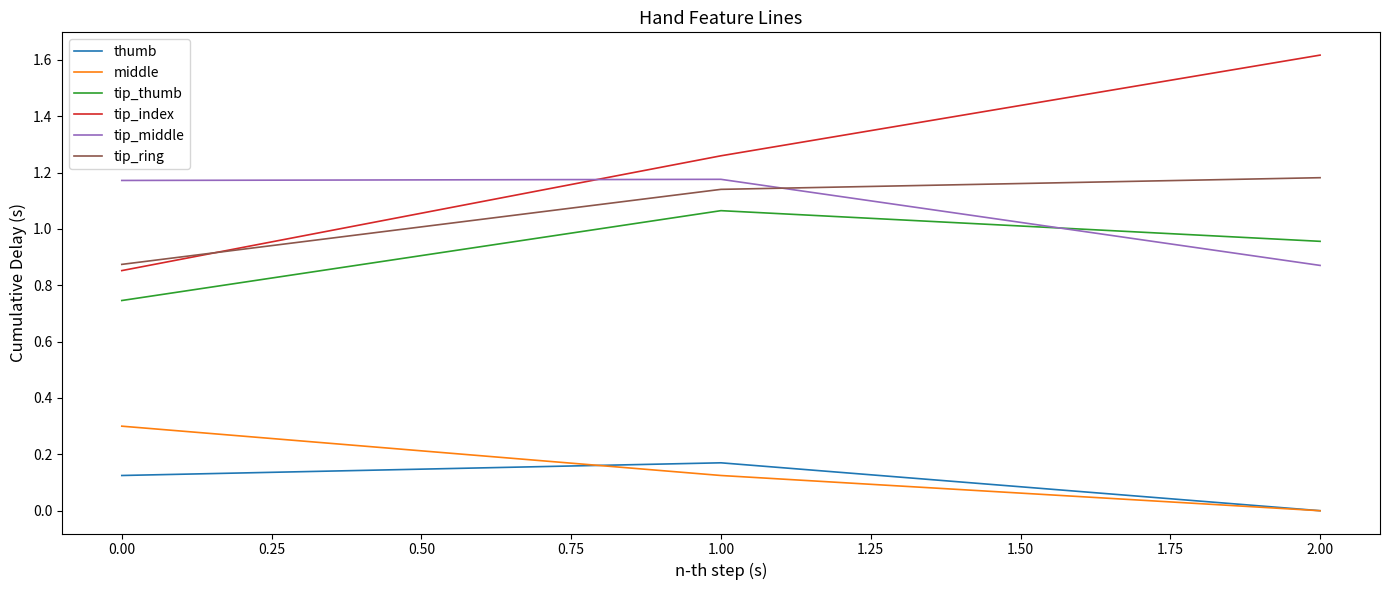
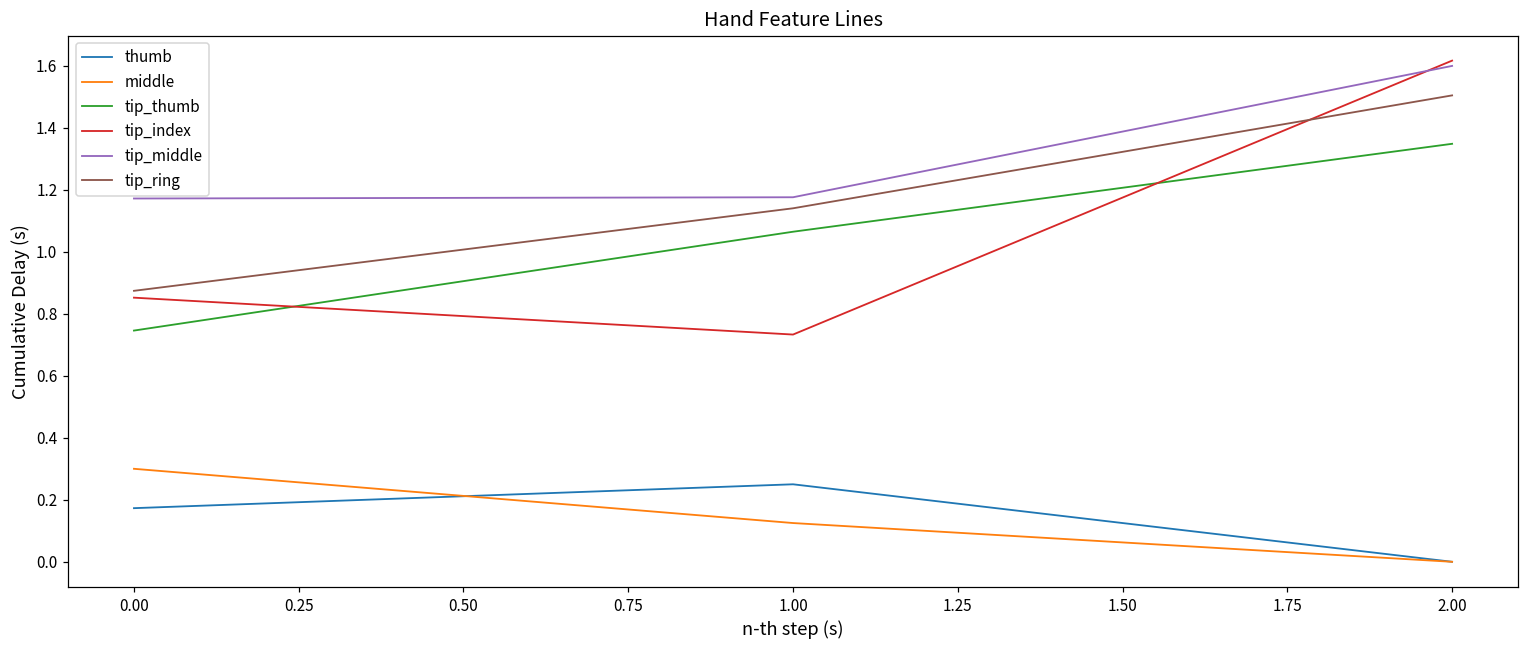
thumb, 0.00: 0.13 -> 0.17
thumb, 1.00: 0.17 -> 0.25
tip_index, 1.00: 1.26 -> 0.73
tip_thumb, 2.00: 0.96 -> 1.35
tip_middle, 2.00: 0.87 -> 1.60
tip_ring, 2.00: 1.18 -> 1.50
